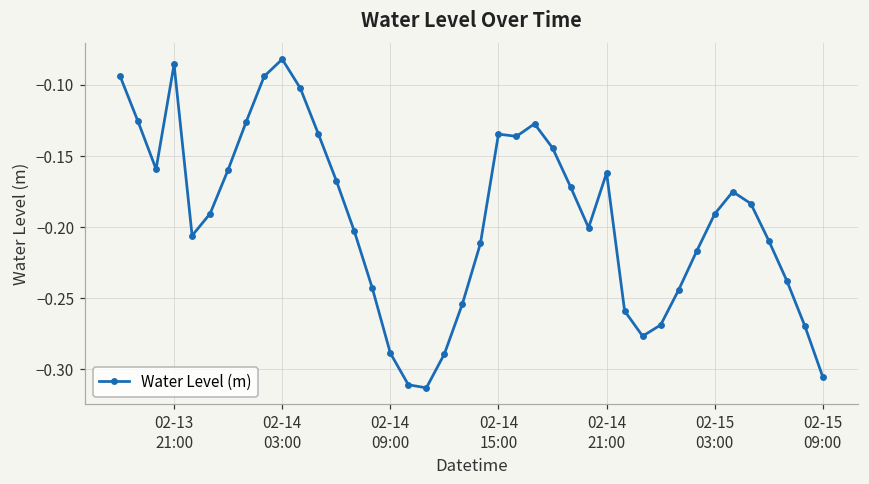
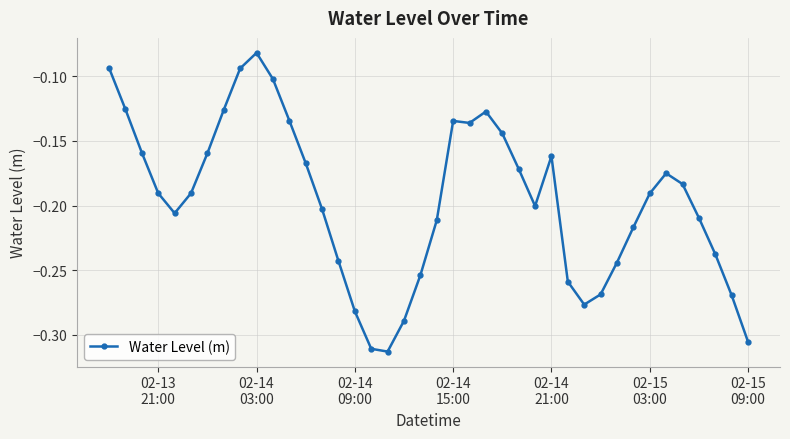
02-13 21:00: -0.086 -> -0.191
02-14 09:00: -0.289 -> -0.282
